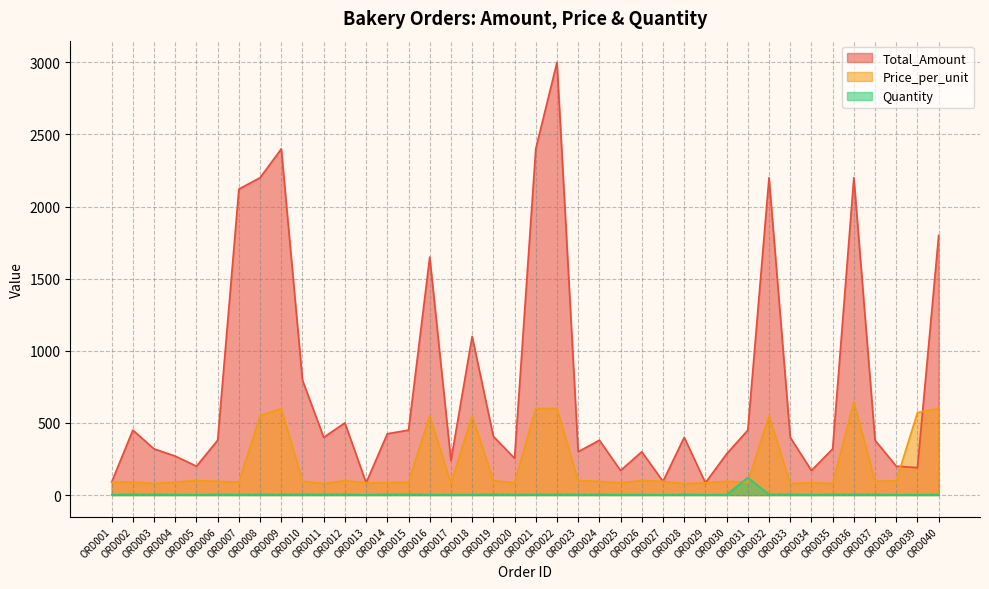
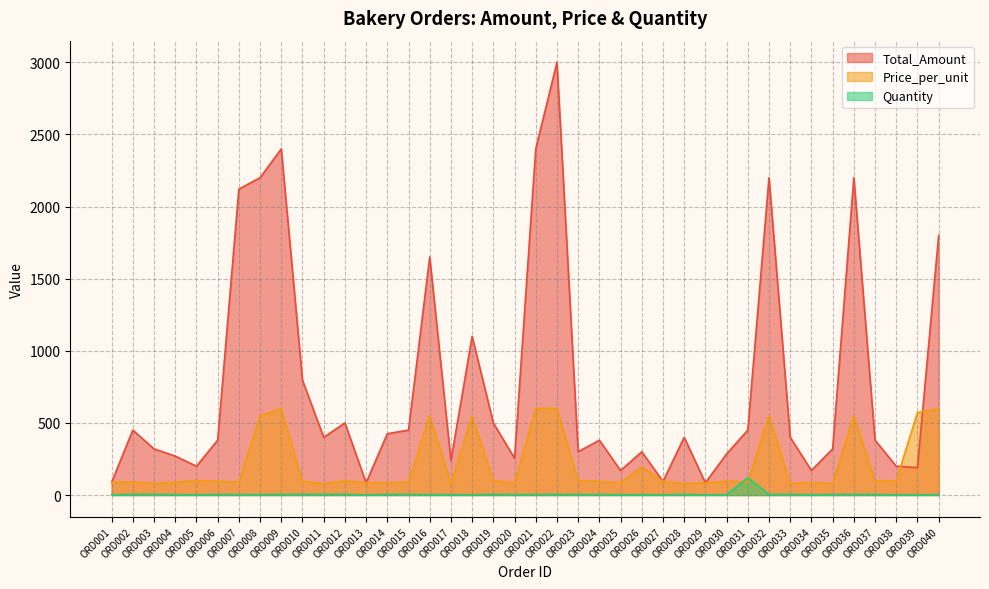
Total_Amount, ORD019: 410 -> 500
Price_per_unit, ORD026: 100 -> 200
Price_per_unit, ORD036: 650 -> 550
